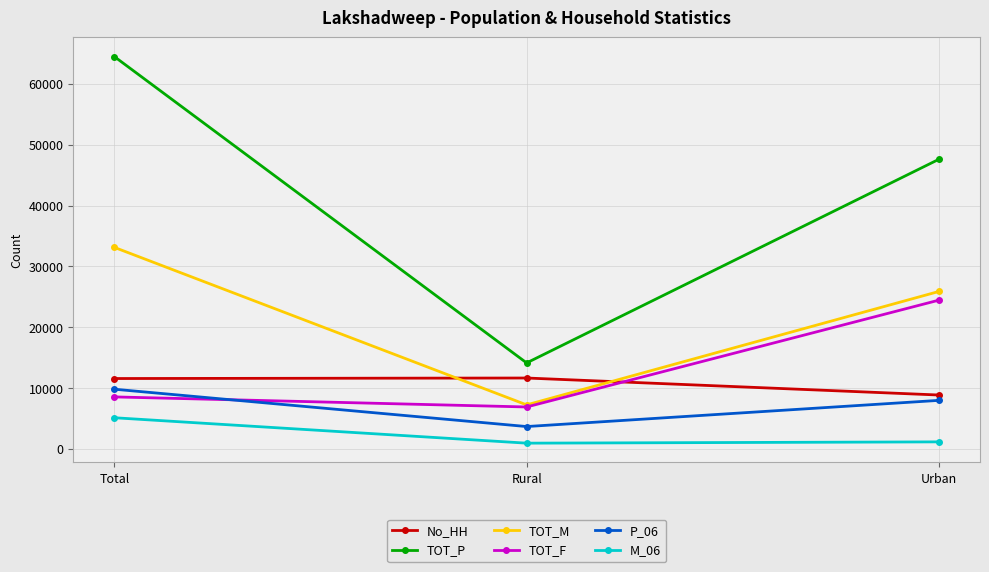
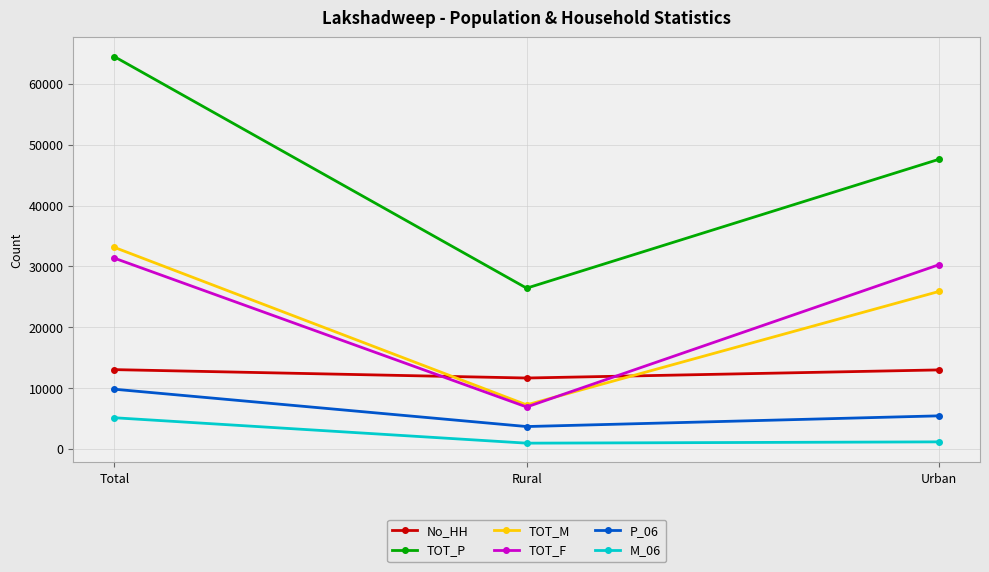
No_HH, Total: 12000 -> 13000
TOT_F, Total: 9000 -> 31000
TOT_P, Rural: 14000 -> 26000
No_HH, Urban: 9000 -> 13000
TOT_F, Urban: 24000 -> 30000
P_06, Urban: 8000 -> 5000
